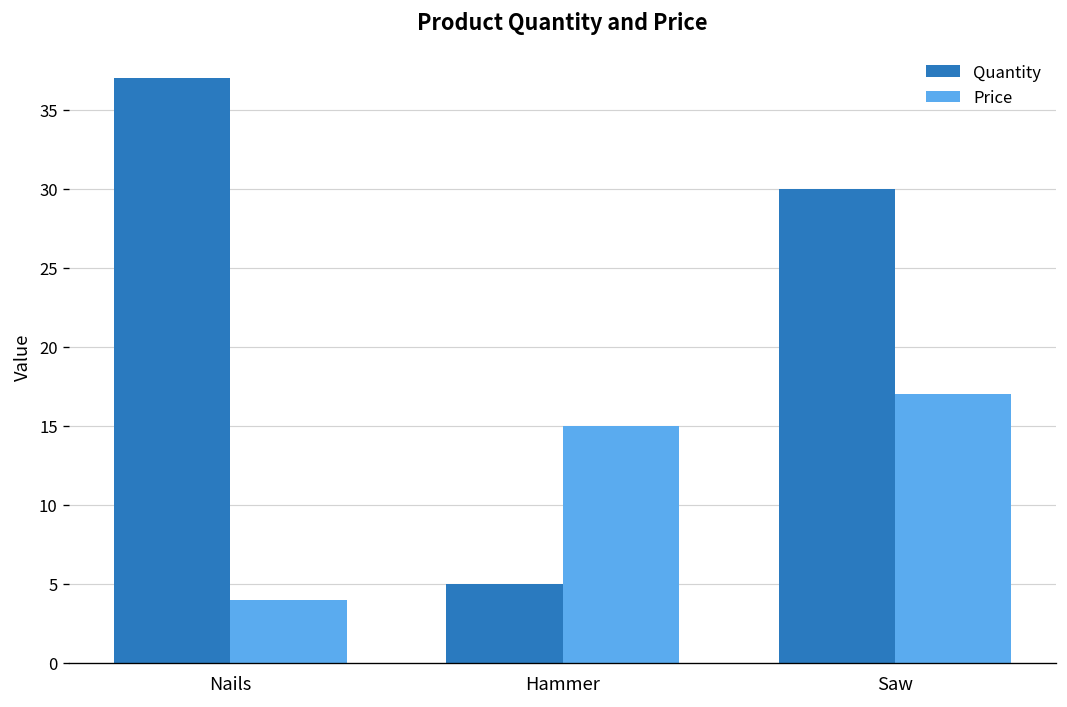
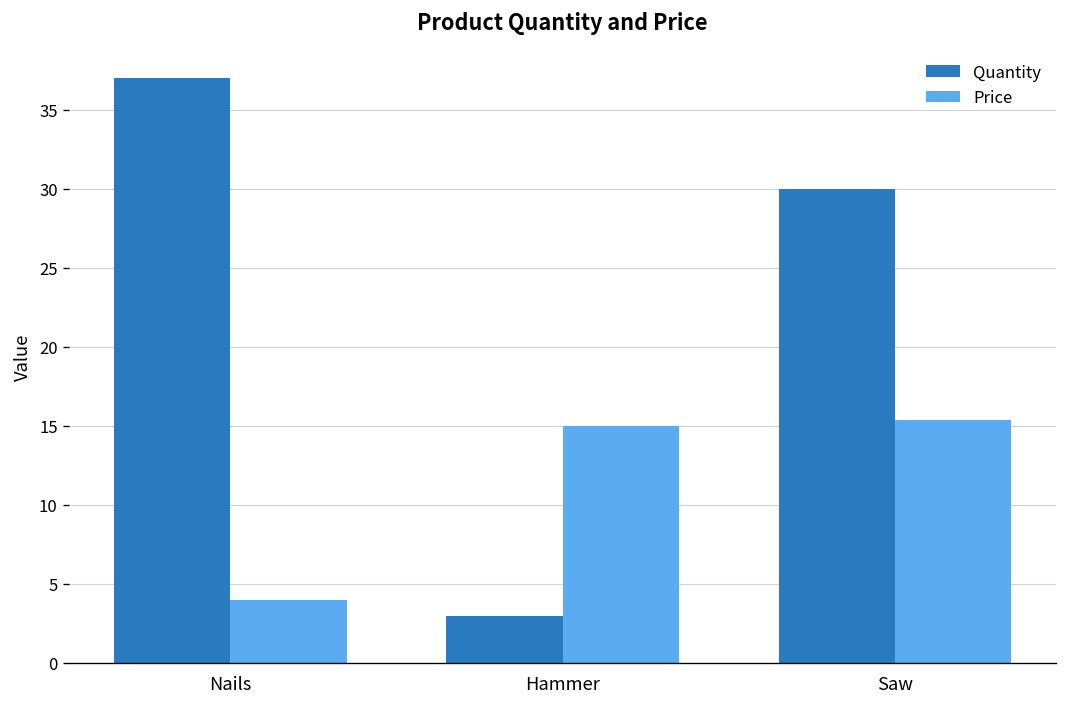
Quantity, Hammer: 5 -> 3
Price, Saw: 17.0 -> 15.4
